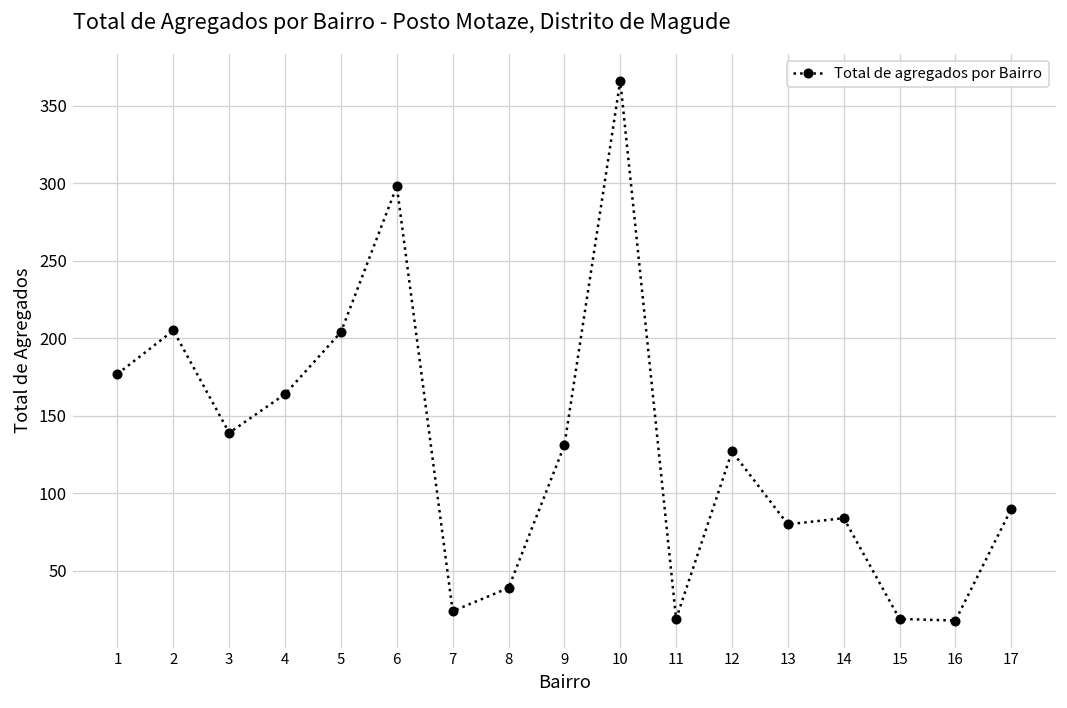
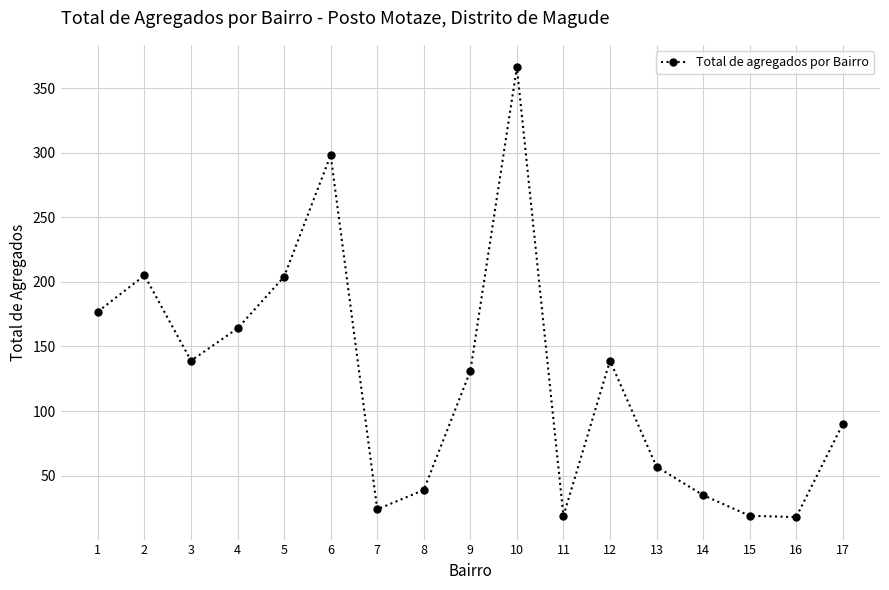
12: 127 -> 139
13: 80 -> 57
14: 84 -> 35
